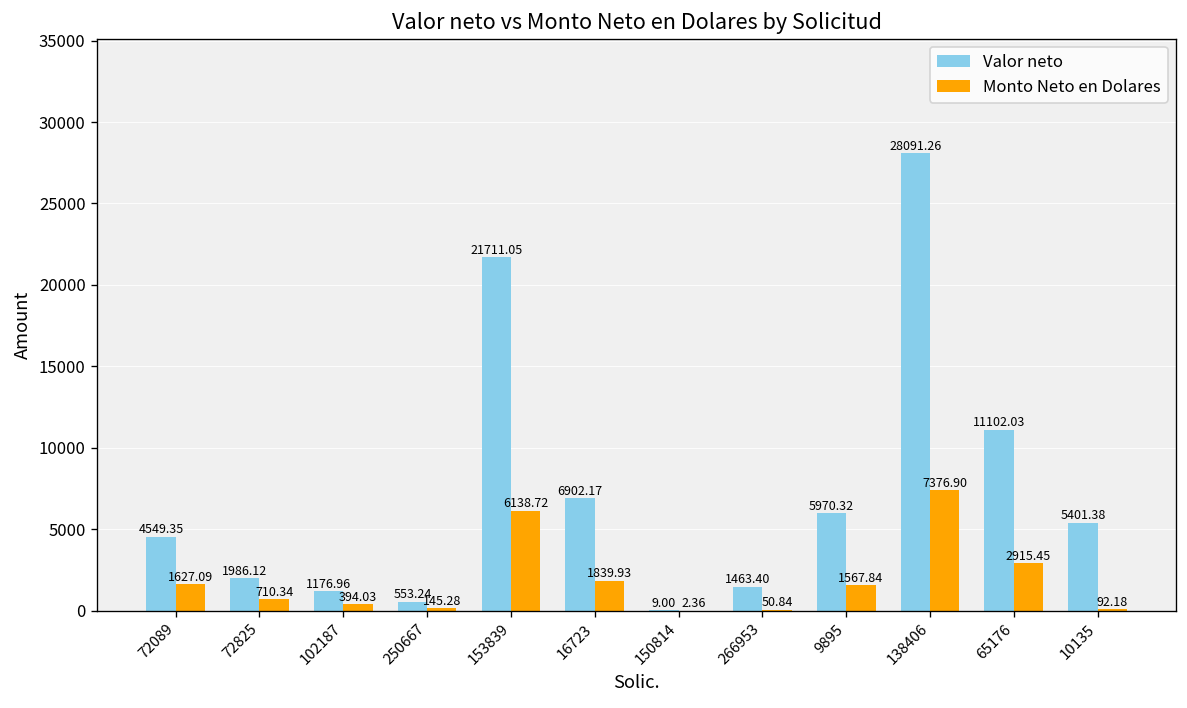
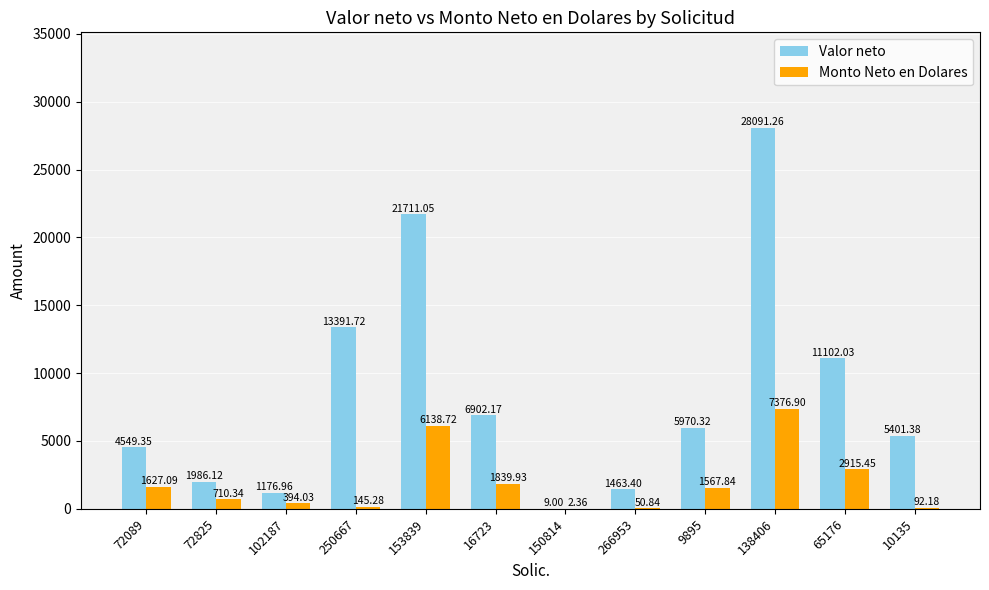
Valor neto, 250667: 553.24 -> 13391.72
